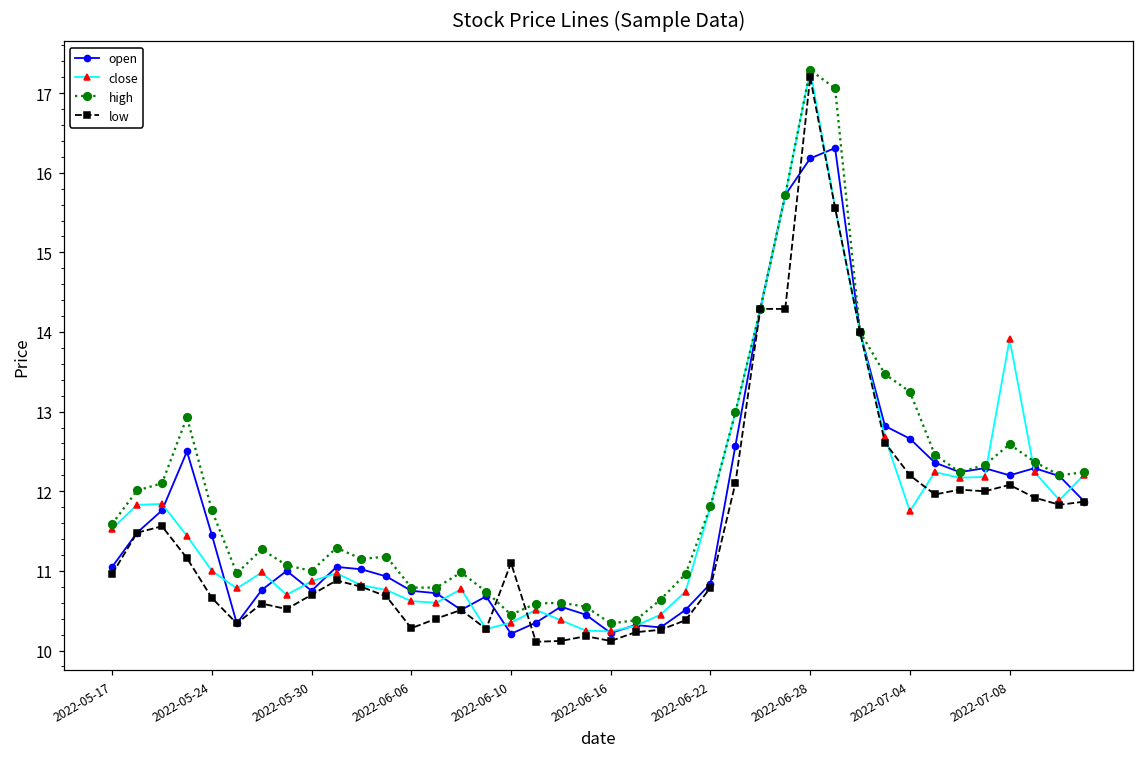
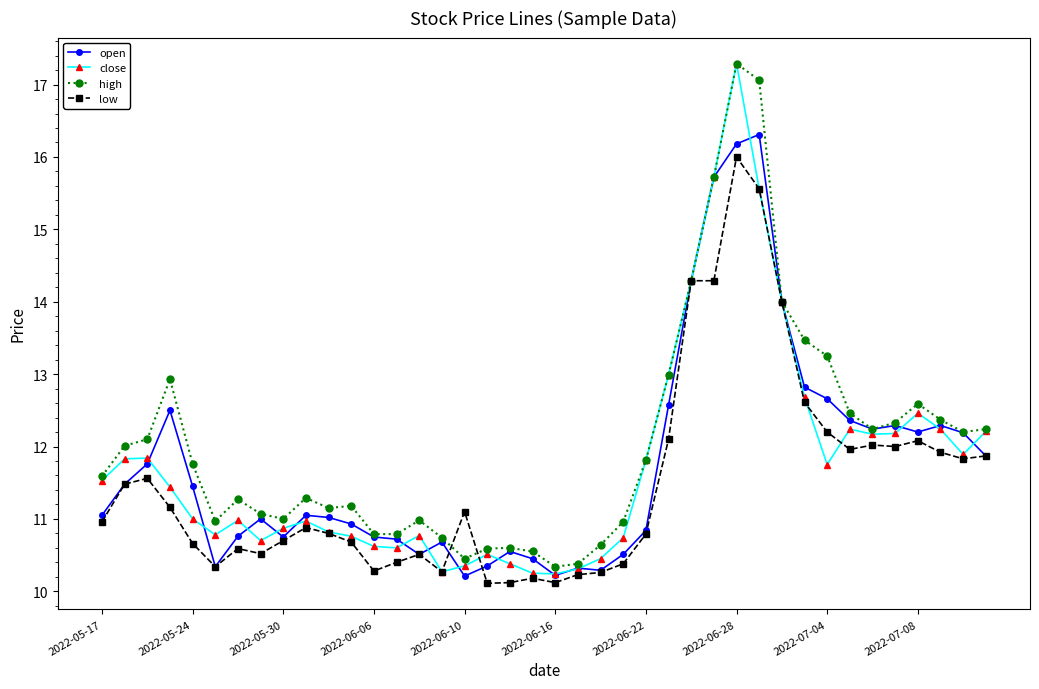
low, 2022-06-28: 17.2 -> 16.0
close, 2022-07-08: 13.9 -> 12.5
